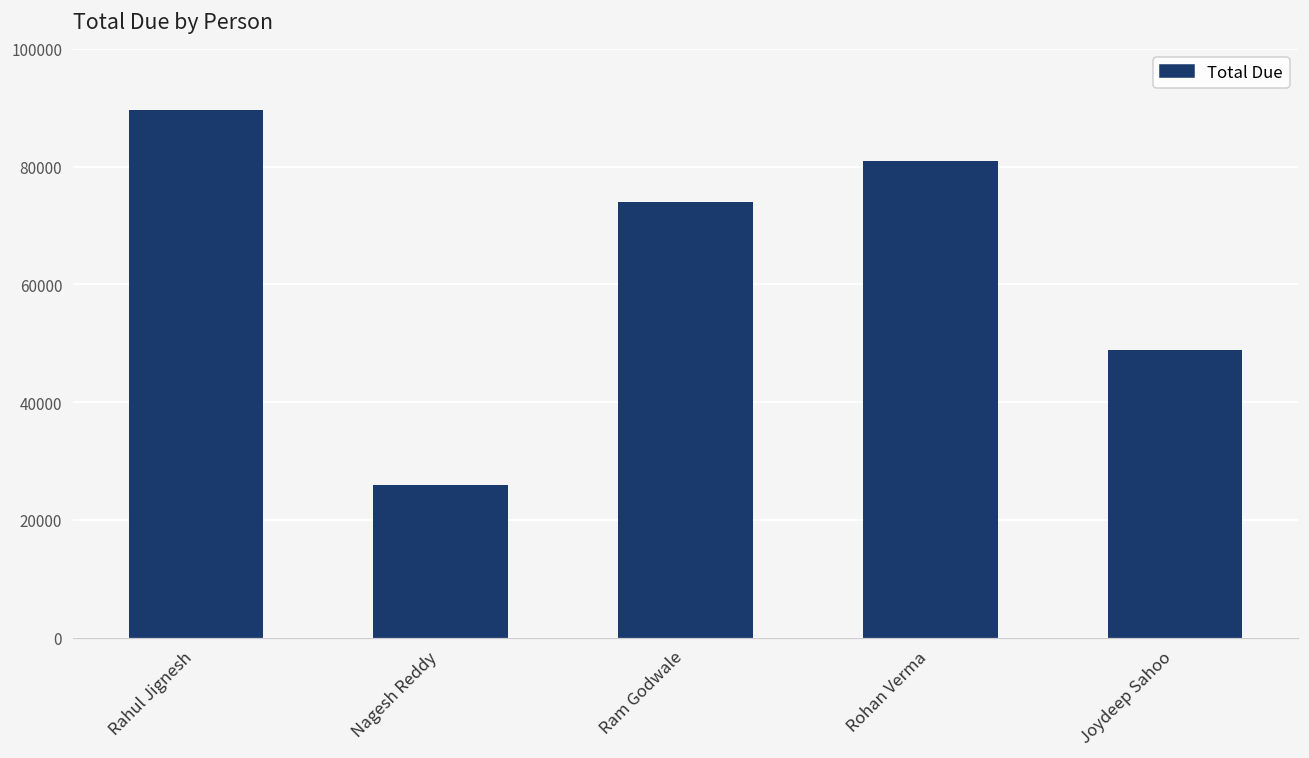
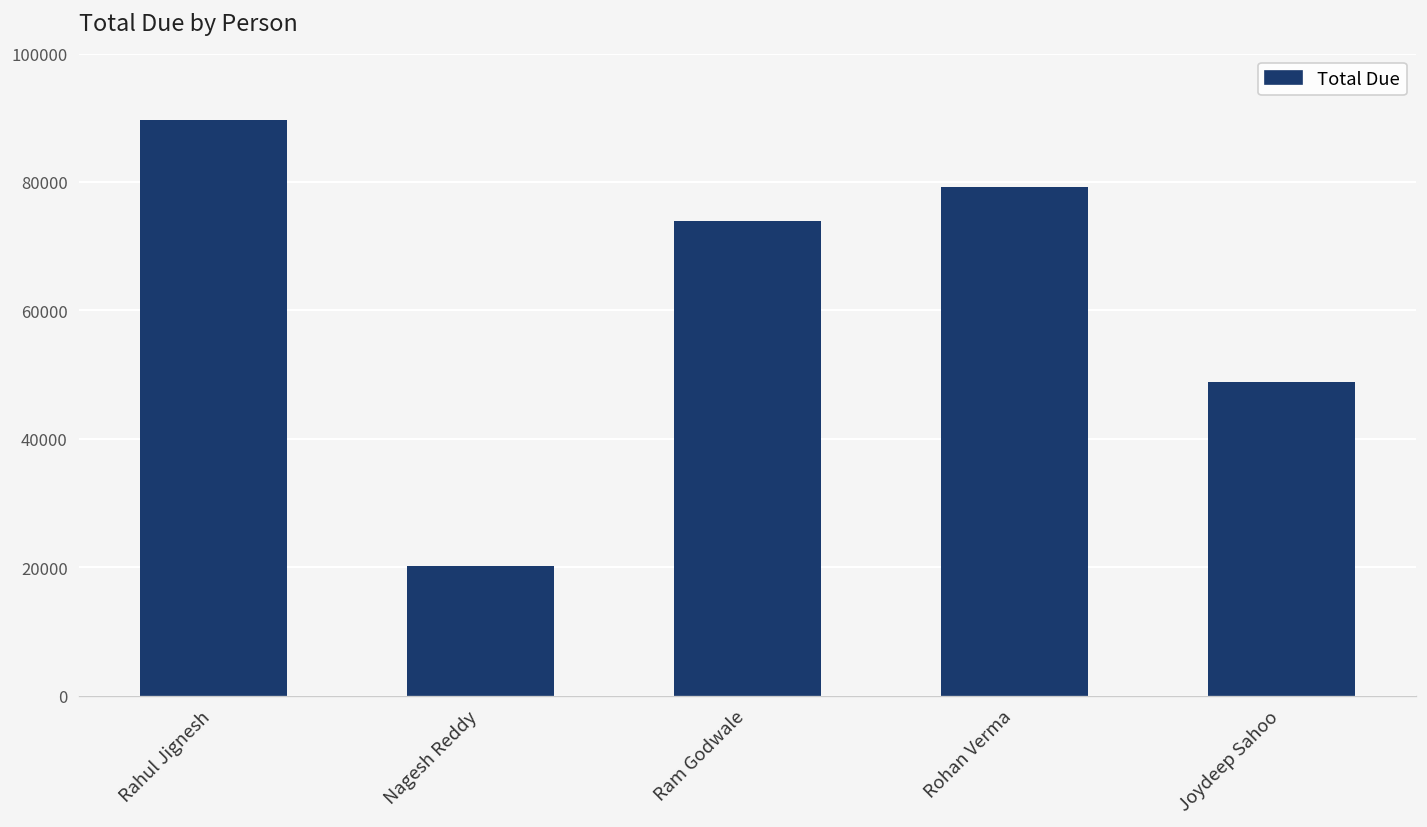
Nagesh Reddy: 26000 -> 20000
Rohan Verma: 81000 -> 79000
